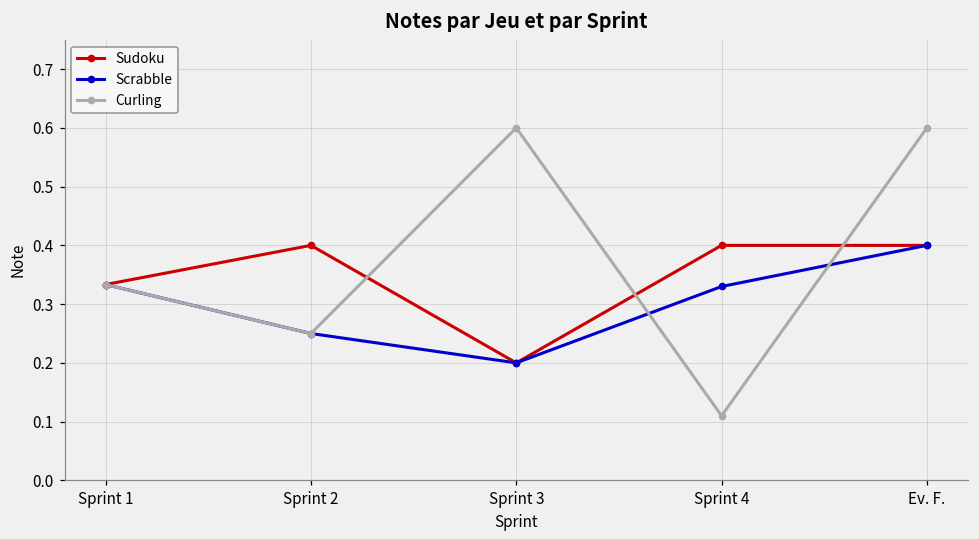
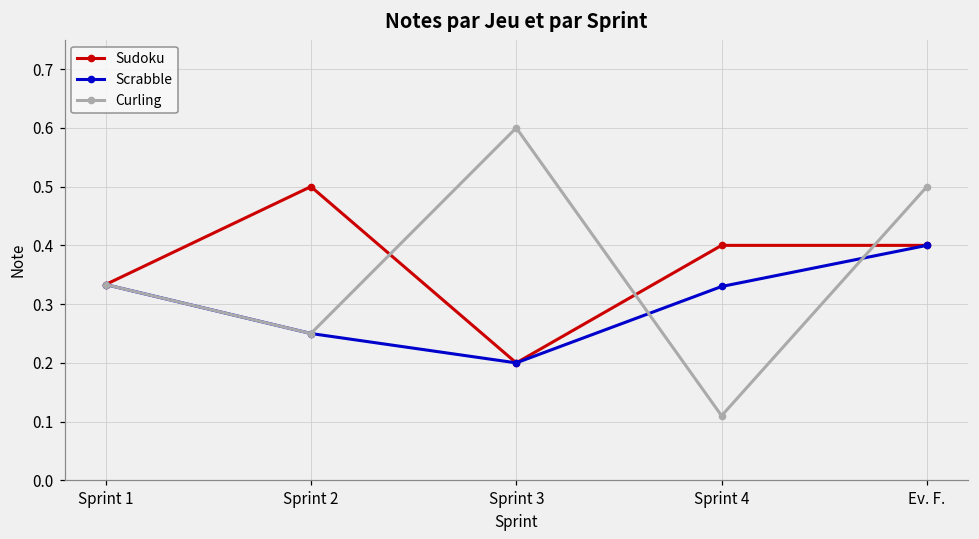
Sudoku, Sprint 2: 0.4 -> 0.5
Curling, Ev. F.: 0.6 -> 0.5
